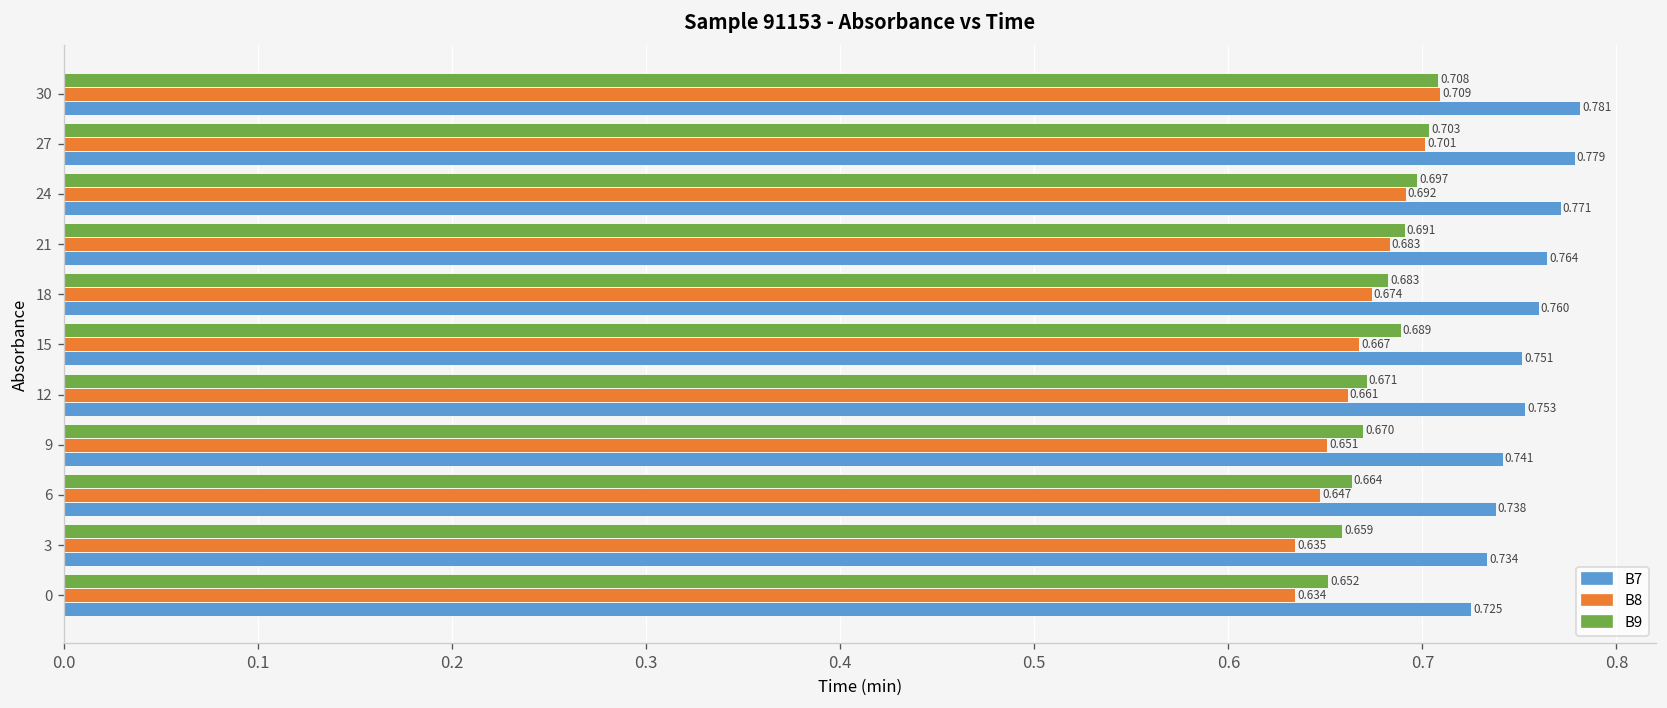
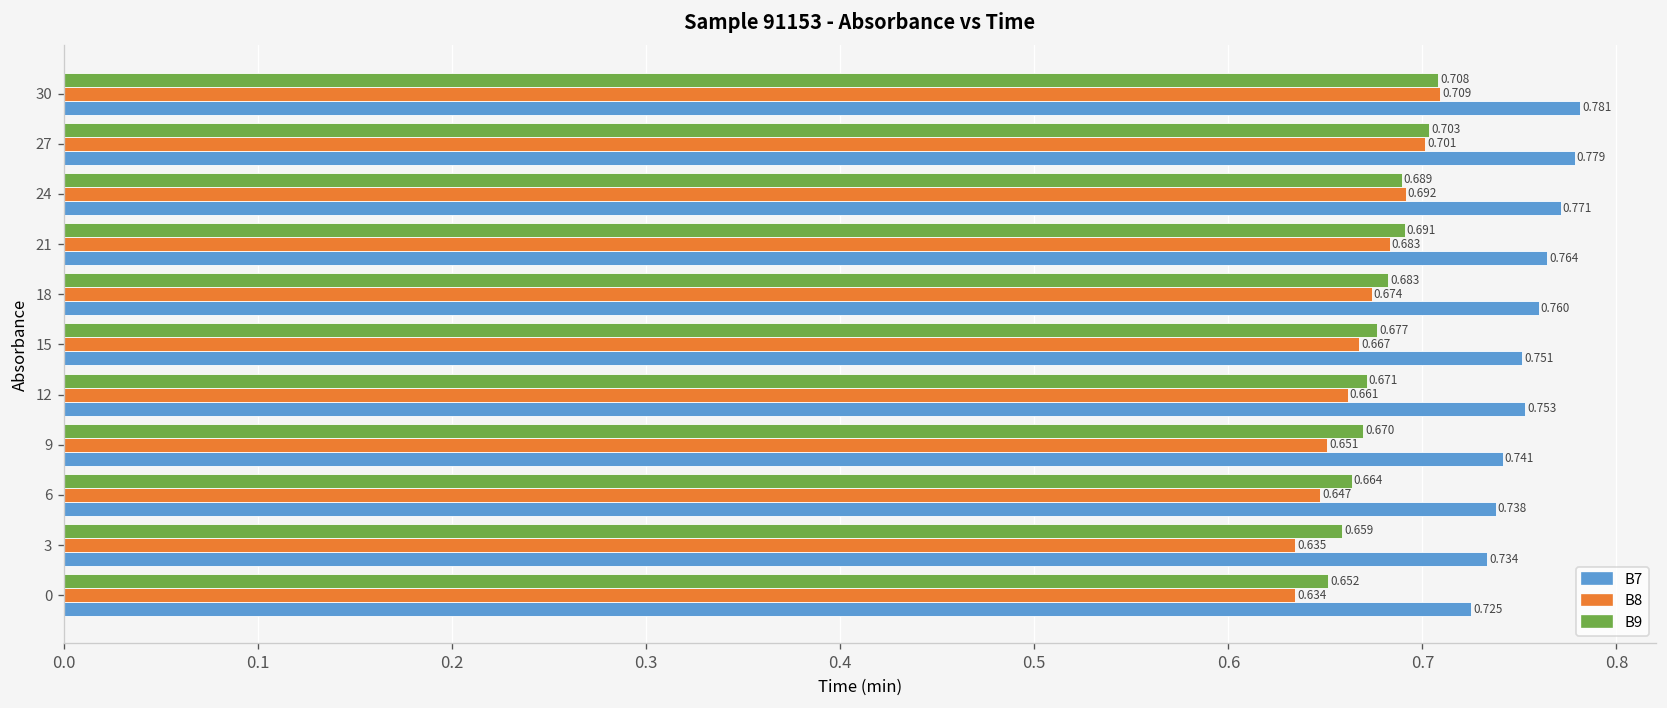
B9, 24: 0.697 -> 0.689
B9, 15: 0.689 -> 0.677
